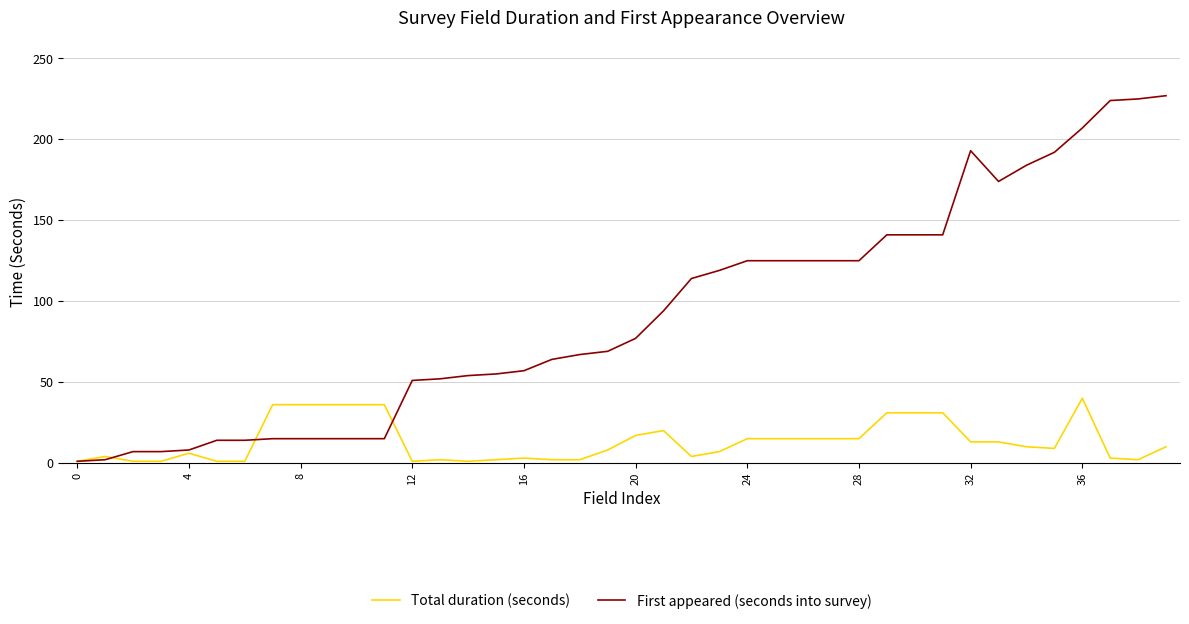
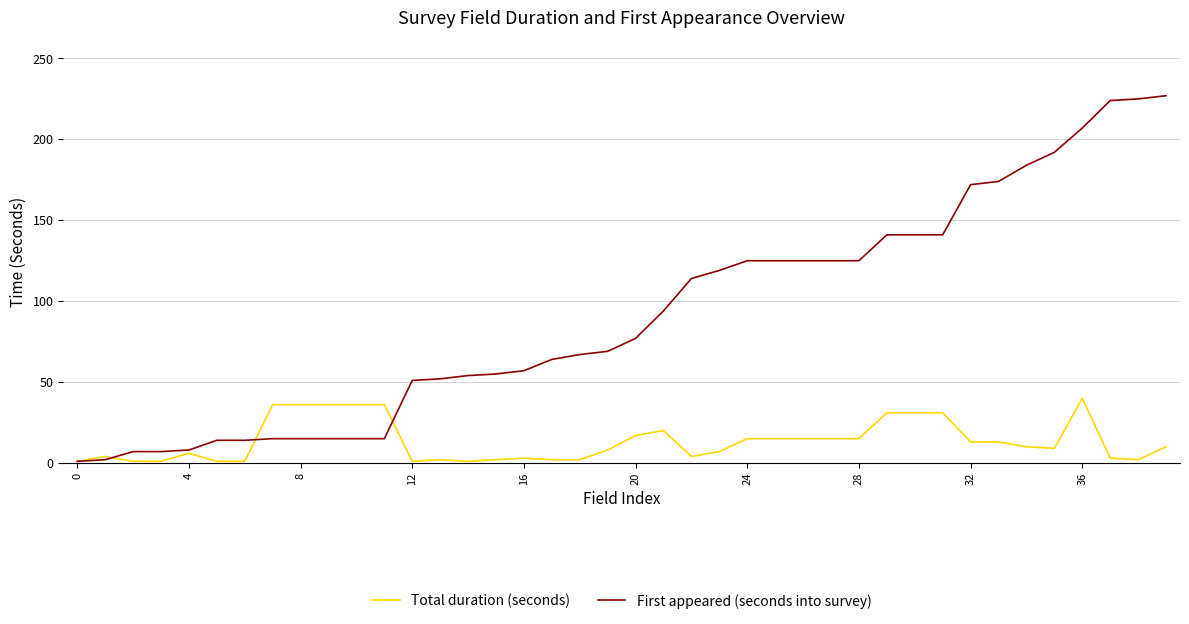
First appeared (seconds into survey), 32: 193 -> 172
